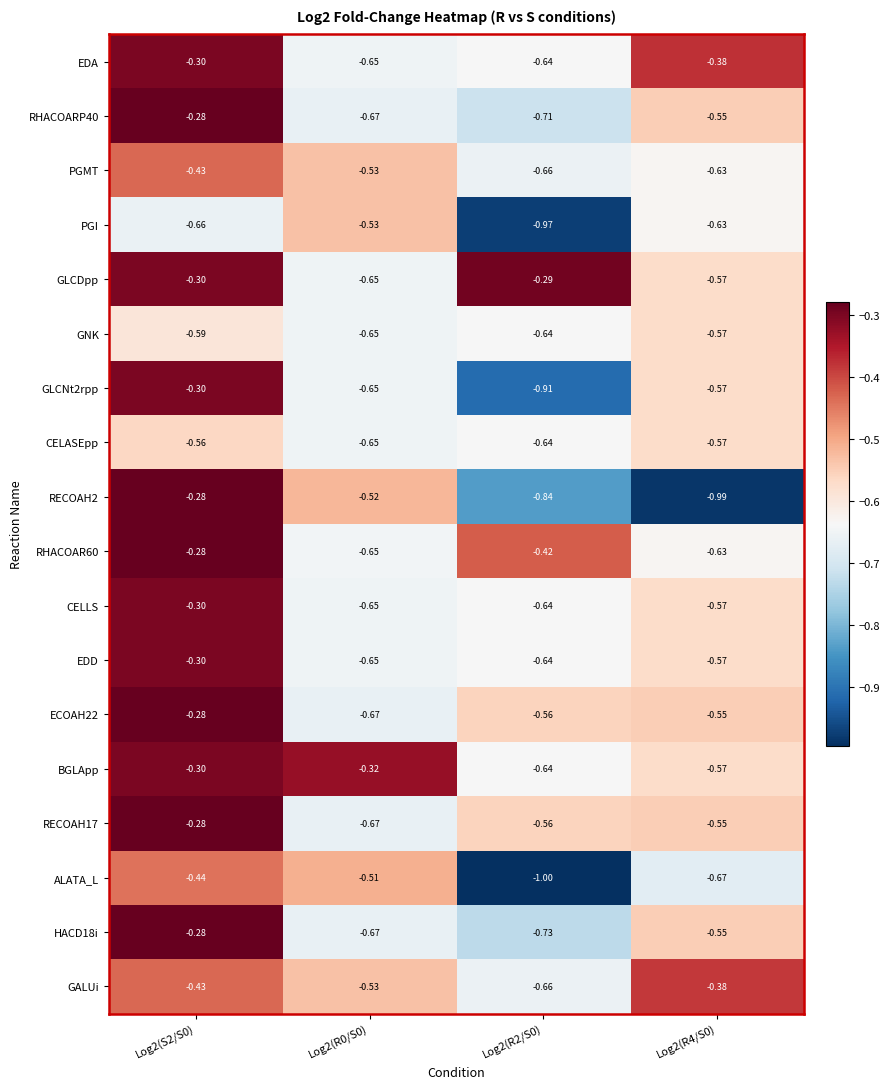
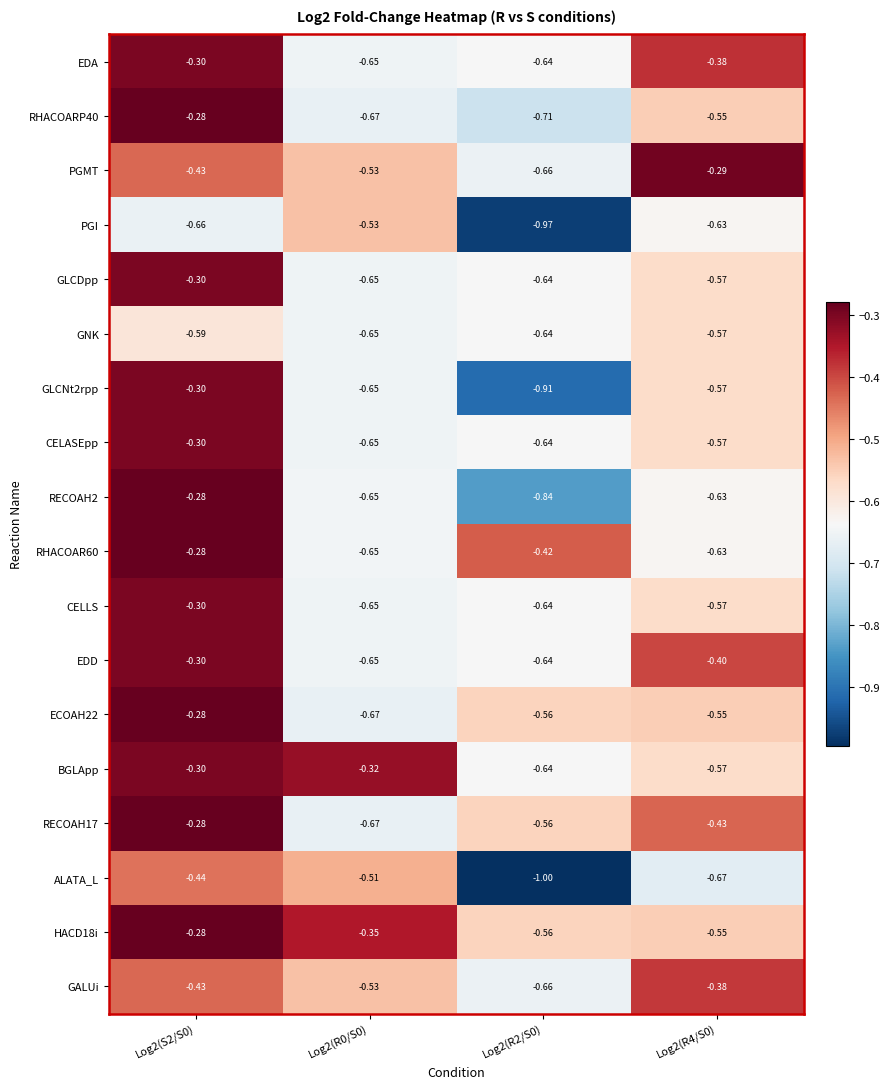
PGMT, Log2(R4/S0): -0.63 -> -0.29
GLCDpp, Log2(R2/S0): -0.29 -> -0.64
CELASEpp, Log2(S2/S0): -0.56 -> -0.30
RECOAH2, Log2(R0/S0): -0.52 -> -0.65
RECOAH2, Log2(R4/S0): -0.99 -> -0.63
EDD, Log2(R4/S0): -0.57 -> -0.40
RECOAH17, Log2(R4/S0): -0.55 -> -0.43
HACD18i, Log2(R0/S0): -0.67 -> -0.35
HACD18i, Log2(R2/S0): -0.73 -> -0.56
